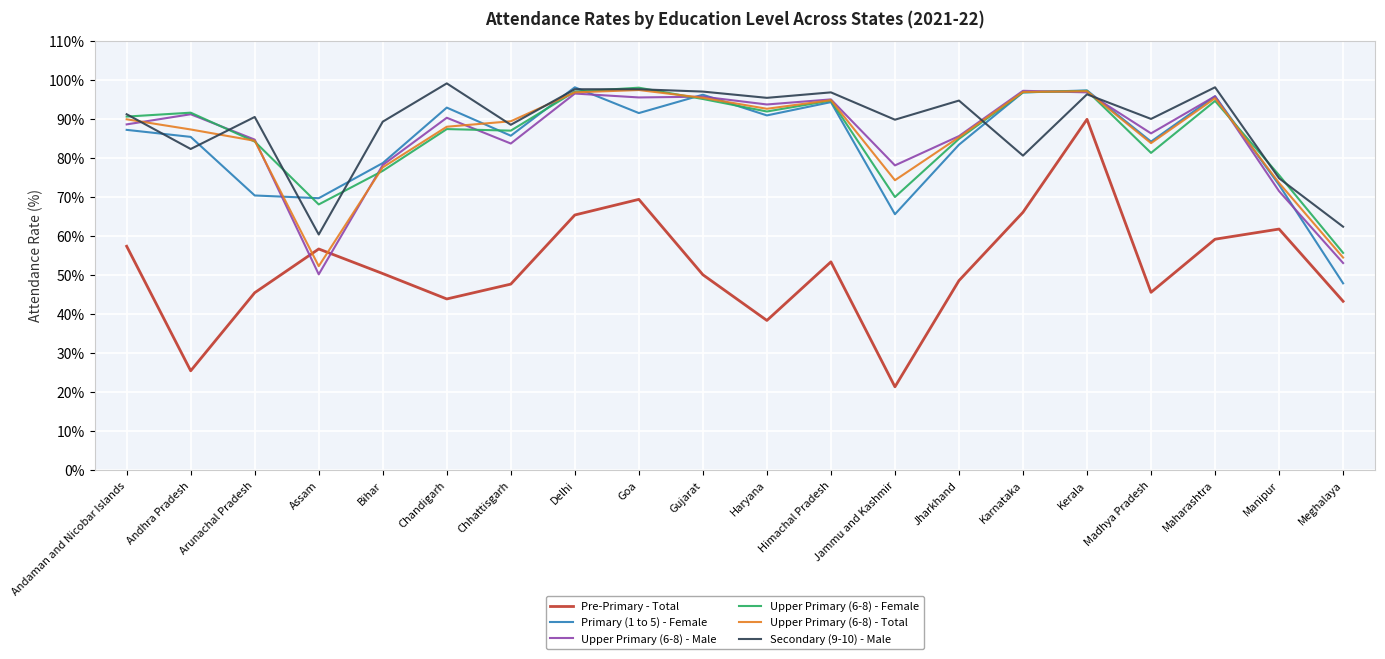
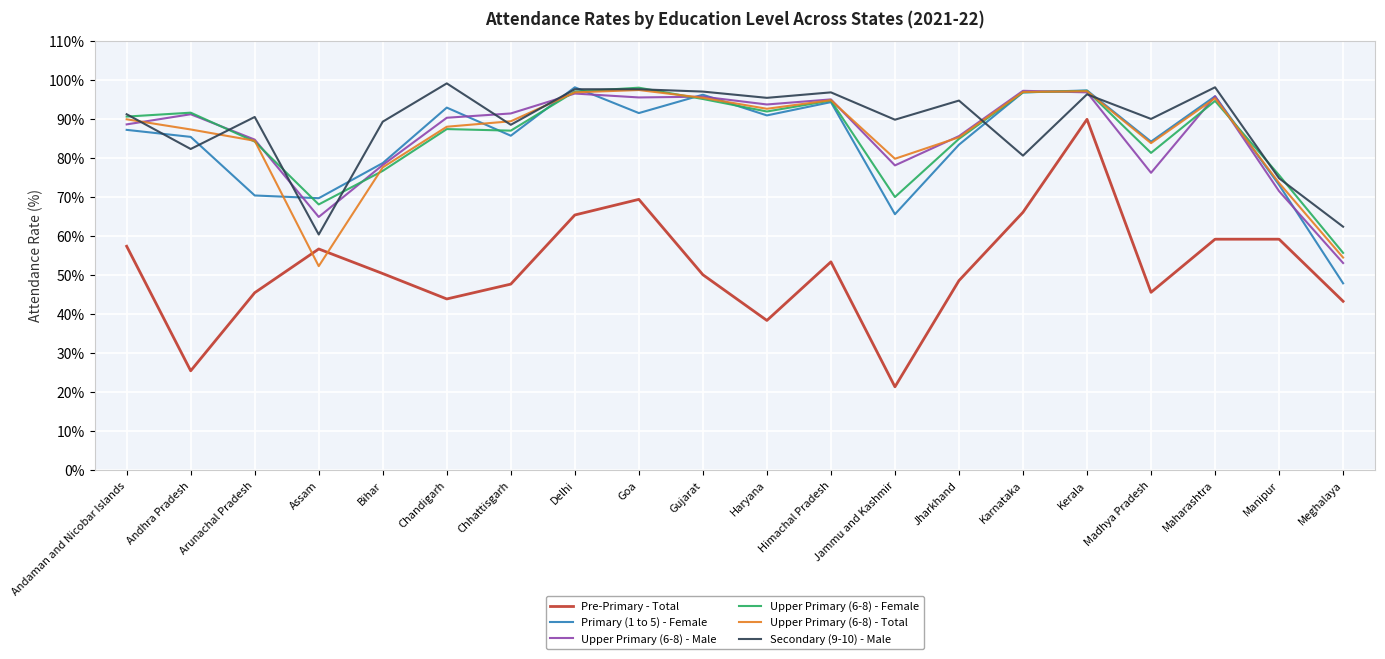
Upper Primary (6-8) - Male, Assam: 50% -> 65%
Upper Primary (6-8) - Male, Chhattisgarh: 84% -> 91%
Upper Primary (6-8) - Total, Jammu and Kashmir: 74% -> 80%
Upper Primary (6-8) - Male, Madhya Pradesh: 86% -> 76%
Pre-Primary - Total, Manipur: 62% -> 59%
